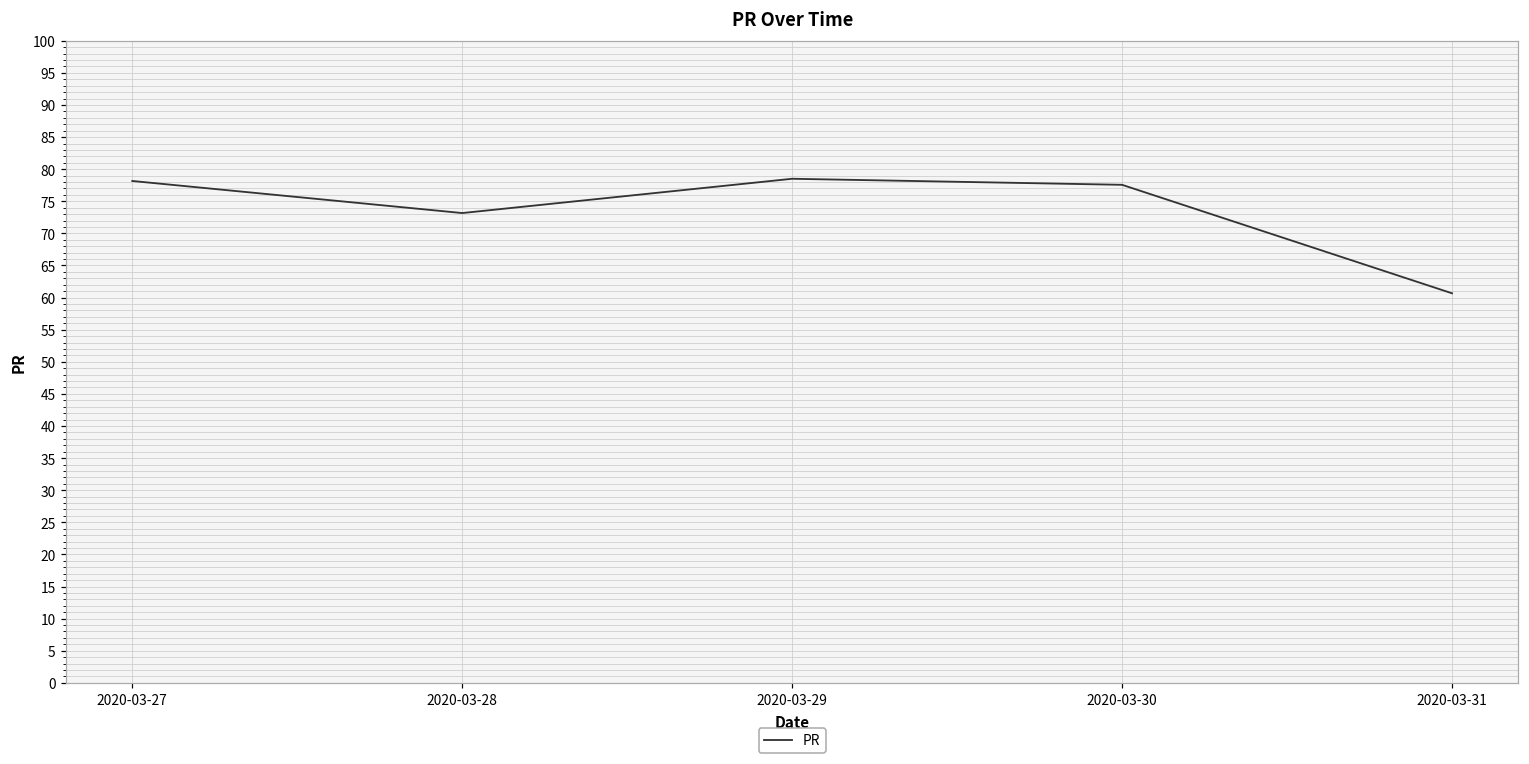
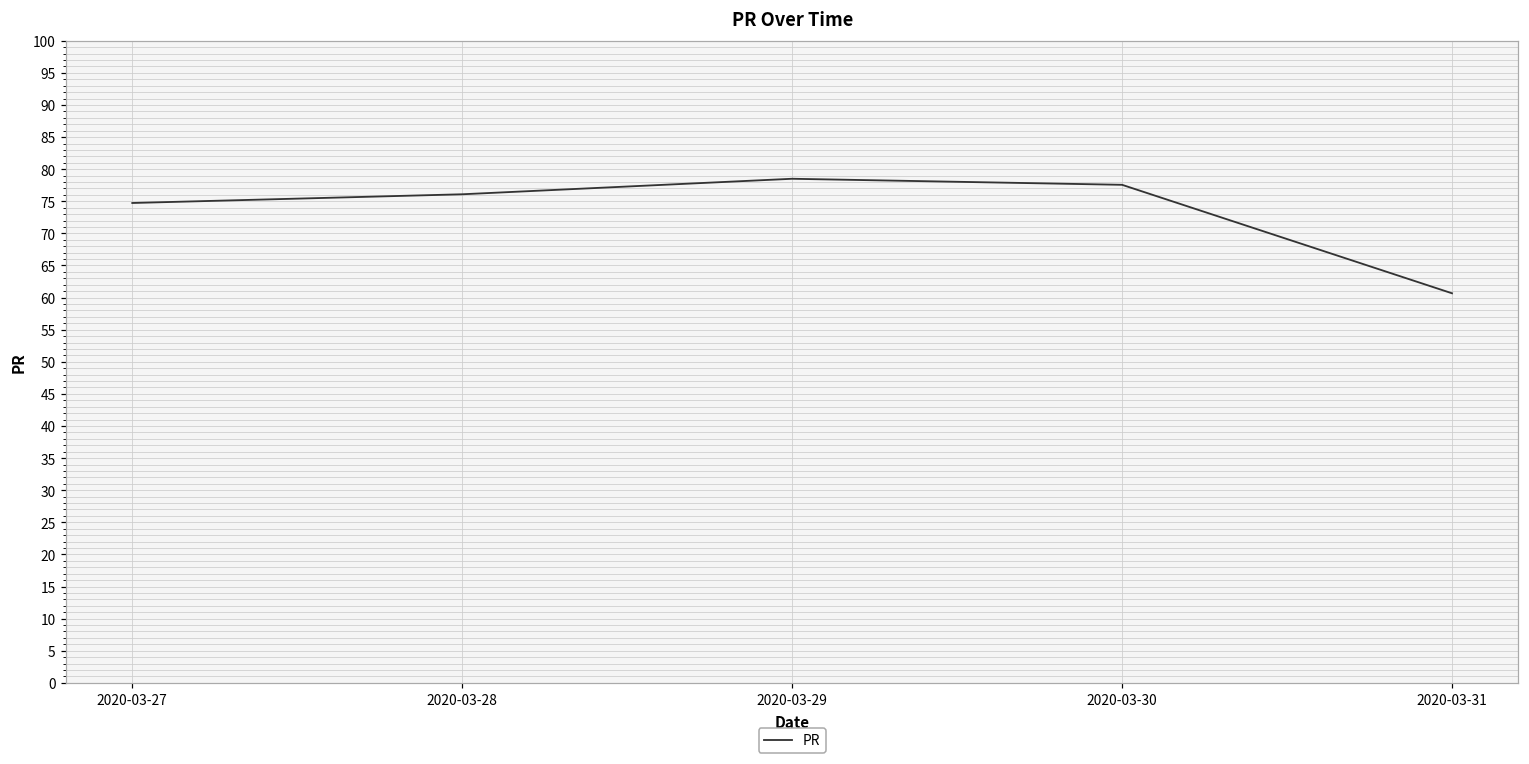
2020-03-27: 78 -> 75
2020-03-28: 73 -> 76
